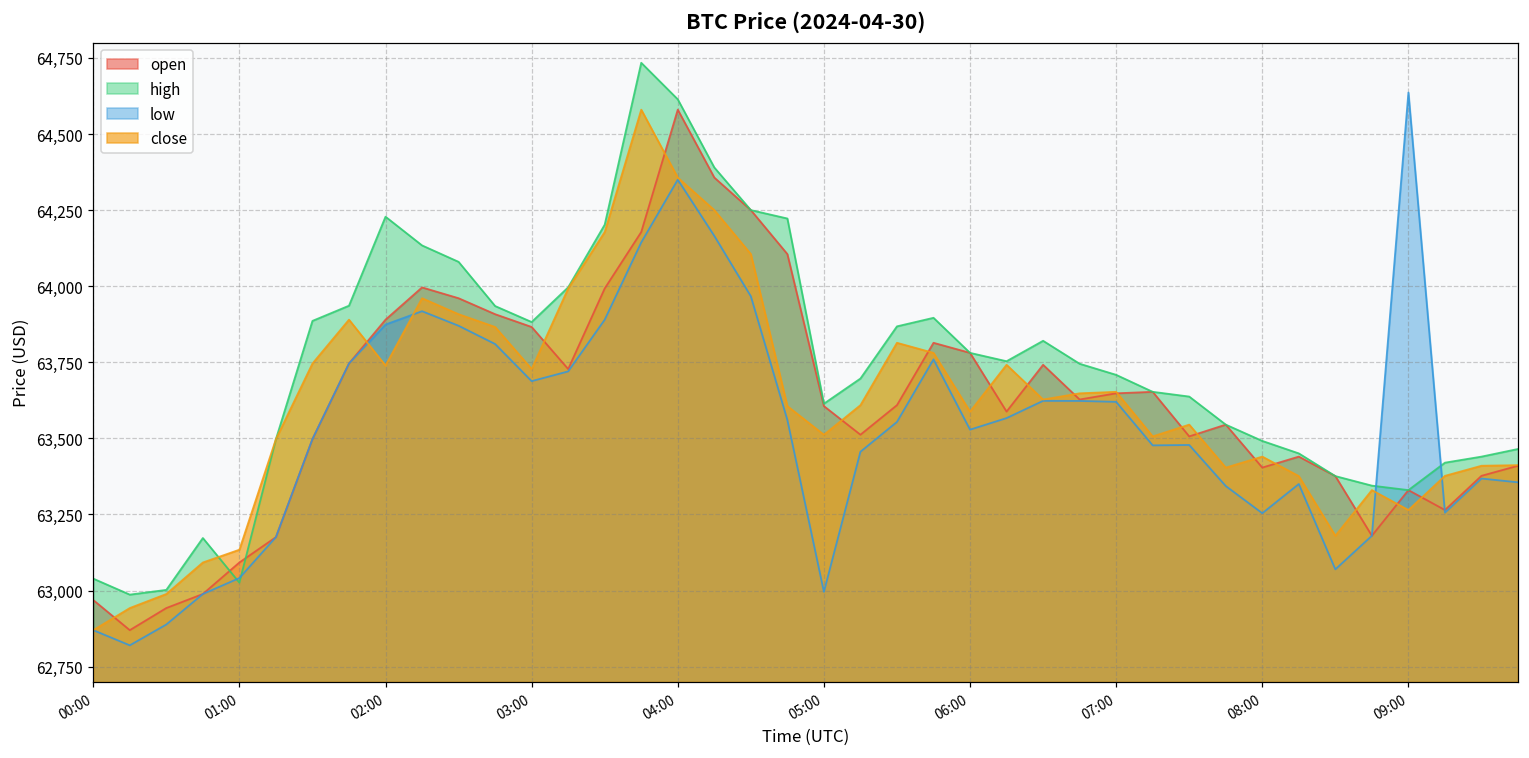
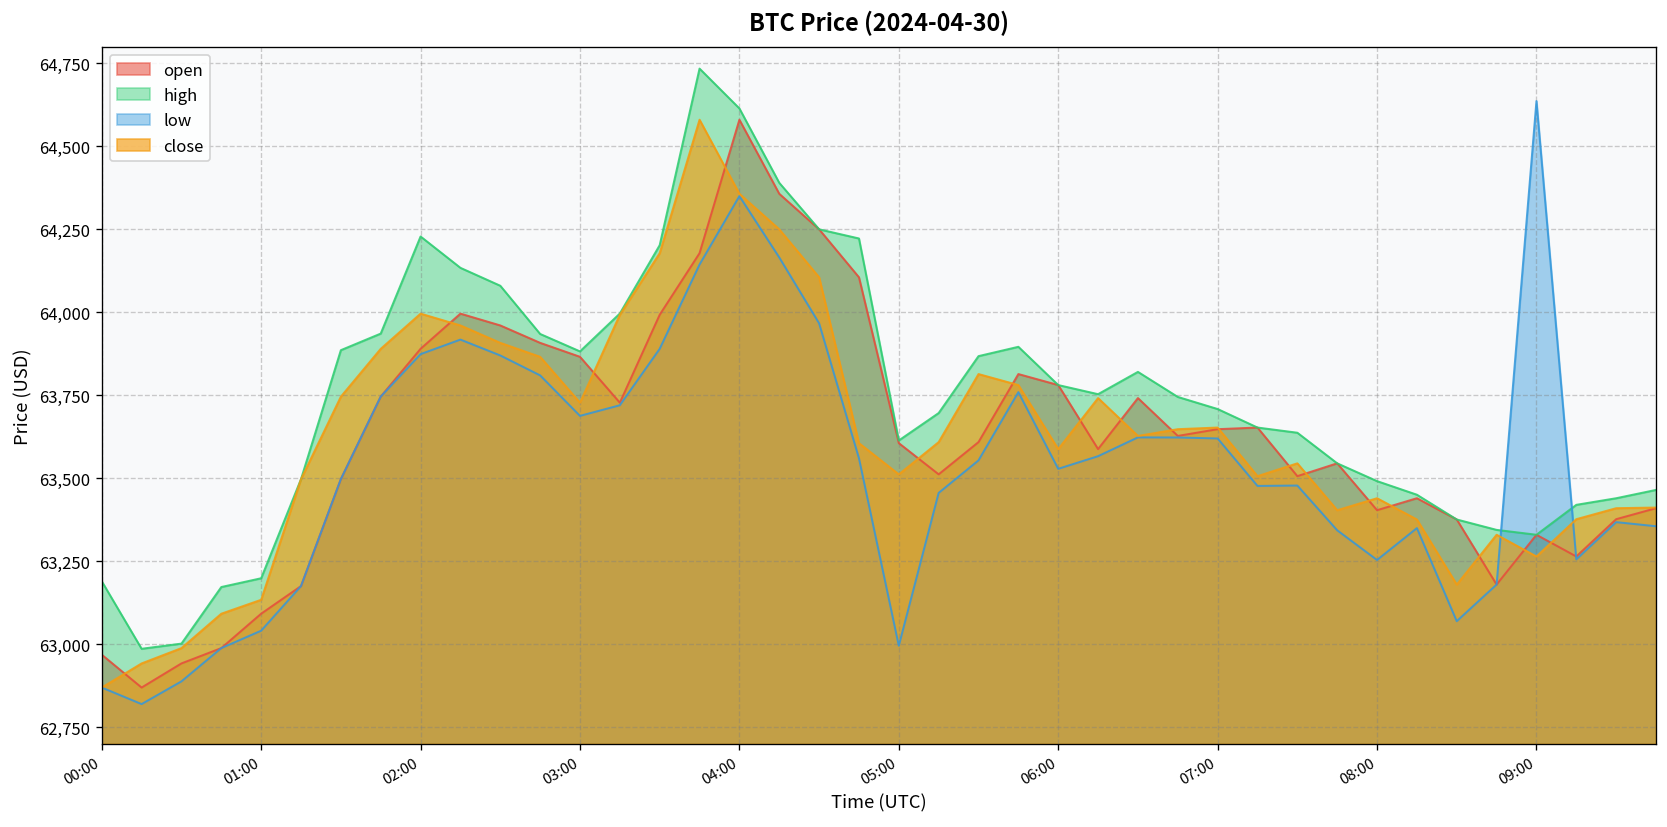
high, 00:00: 63,040 -> 63,190
high, 01:00: 63,030 -> 63,200
close, 02:00: 63,740 -> 64,000
